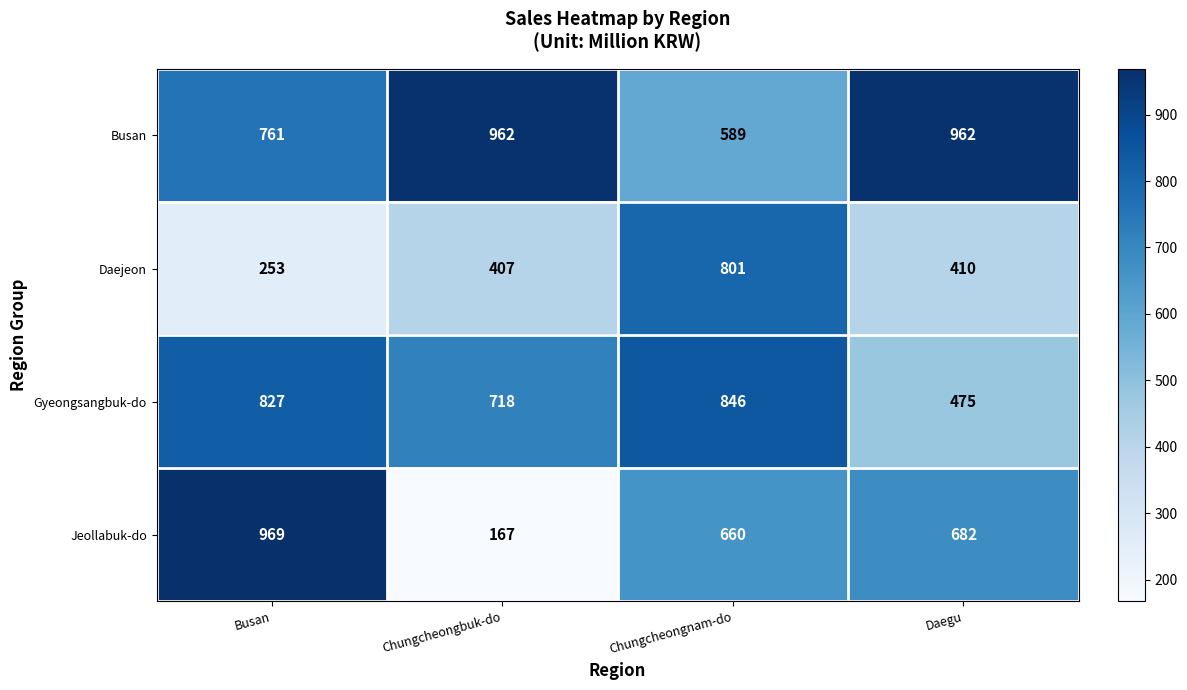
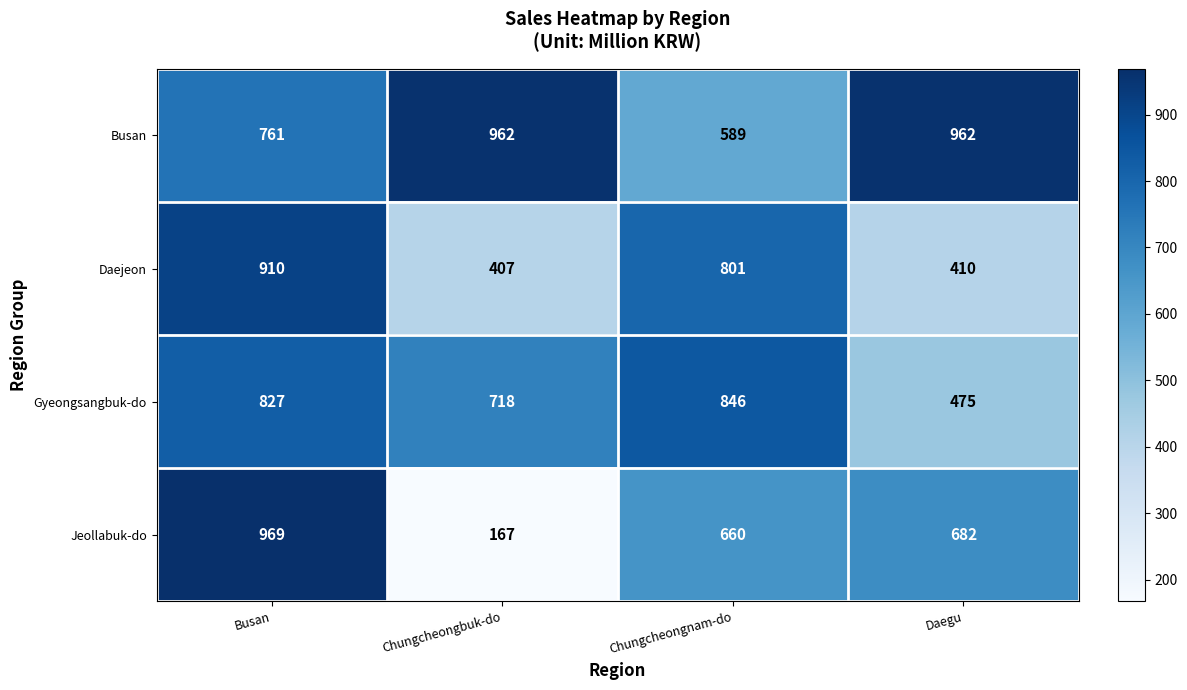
Daejeon, Busan: 253 -> 910
